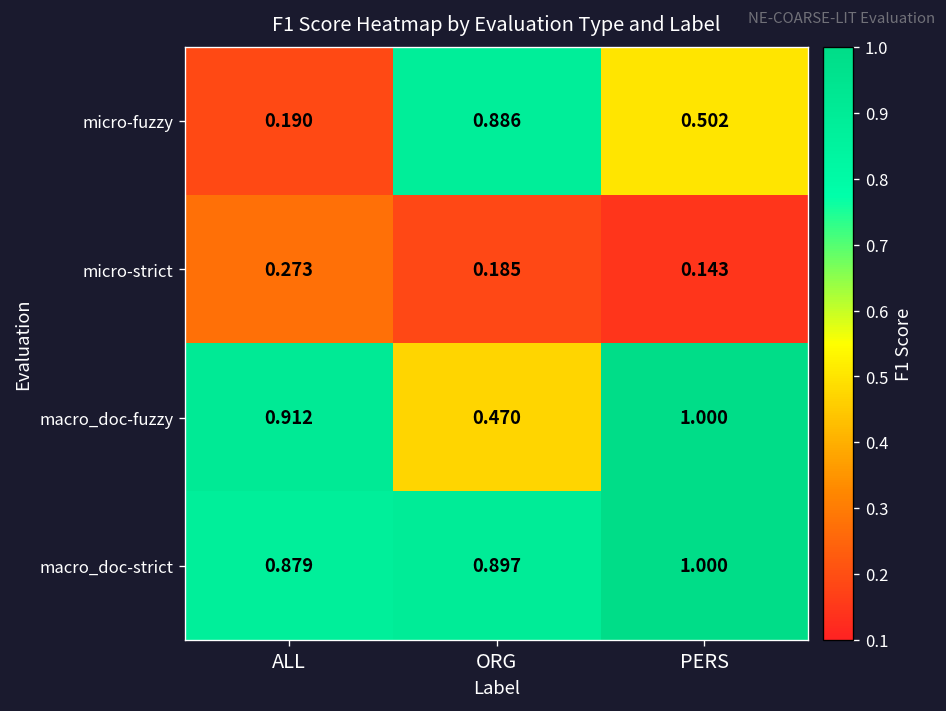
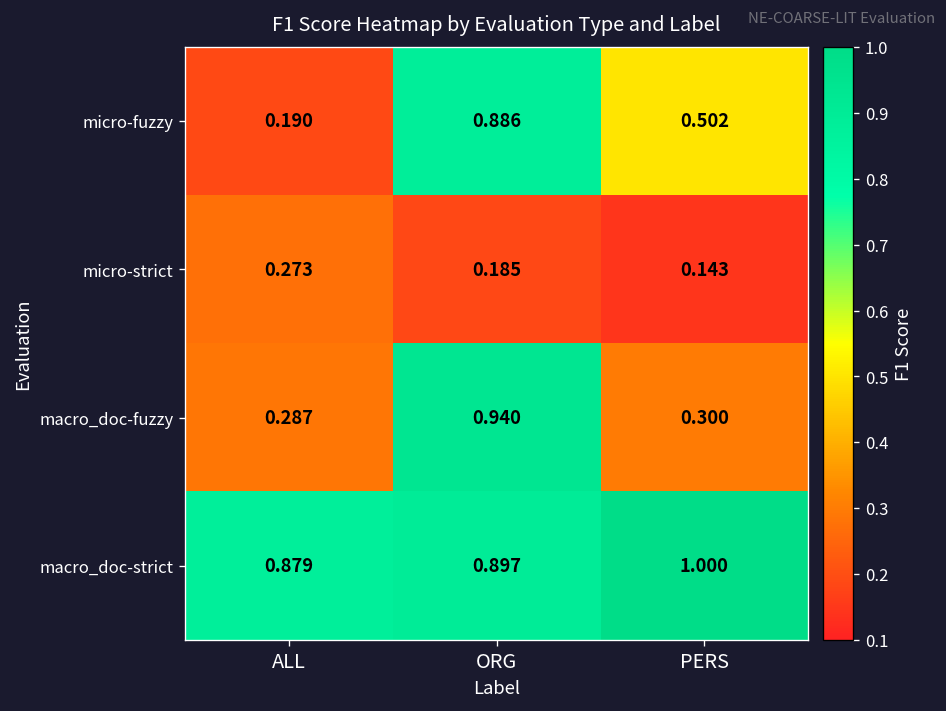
macro_doc-fuzzy, ALL: 0.912 -> 0.287
macro_doc-fuzzy, ORG: 0.470 -> 0.940
macro_doc-fuzzy, PERS: 1.000 -> 0.300
